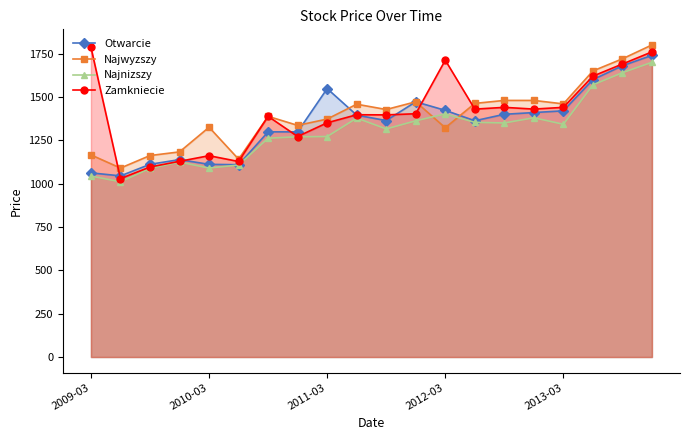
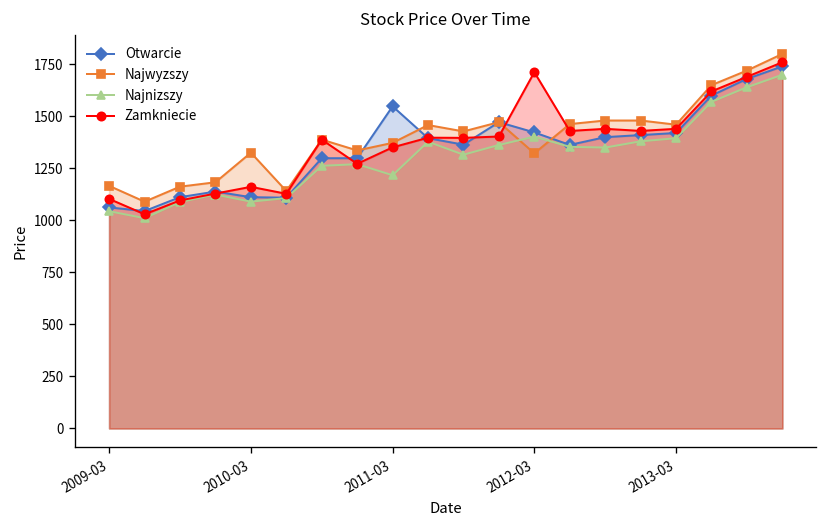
Zamkniecie, 2009-03: 1790 -> 1100
Najnizszy, 2011-03: 1270 -> 1220
Najnizszy, 2013-03: 1340 -> 1400
